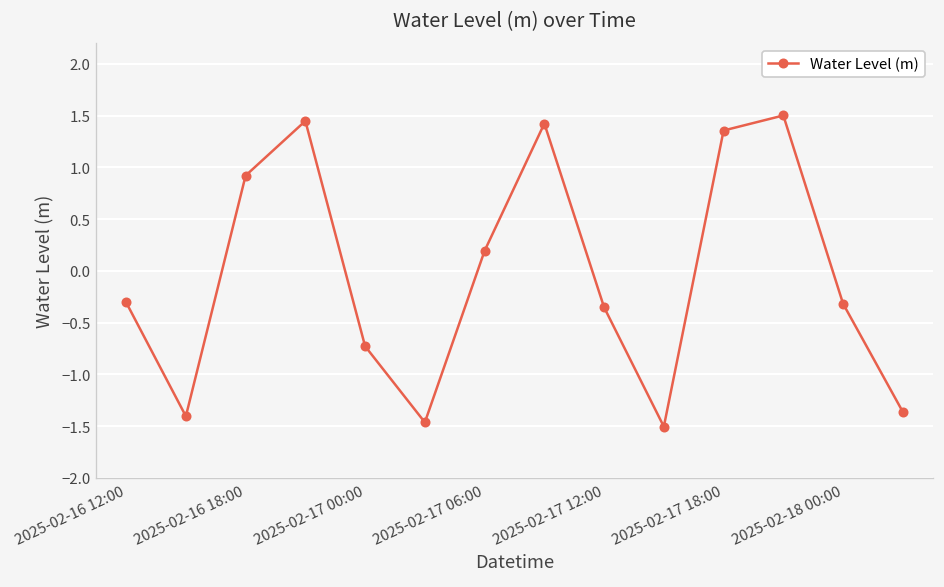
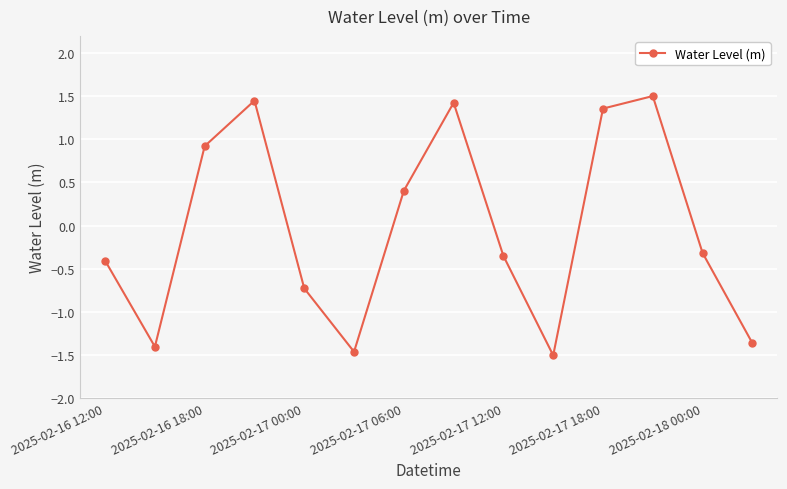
2025-02-16 12:00: -0.3 -> -0.4
2025-02-17 06:00: 0.2 -> 0.4
